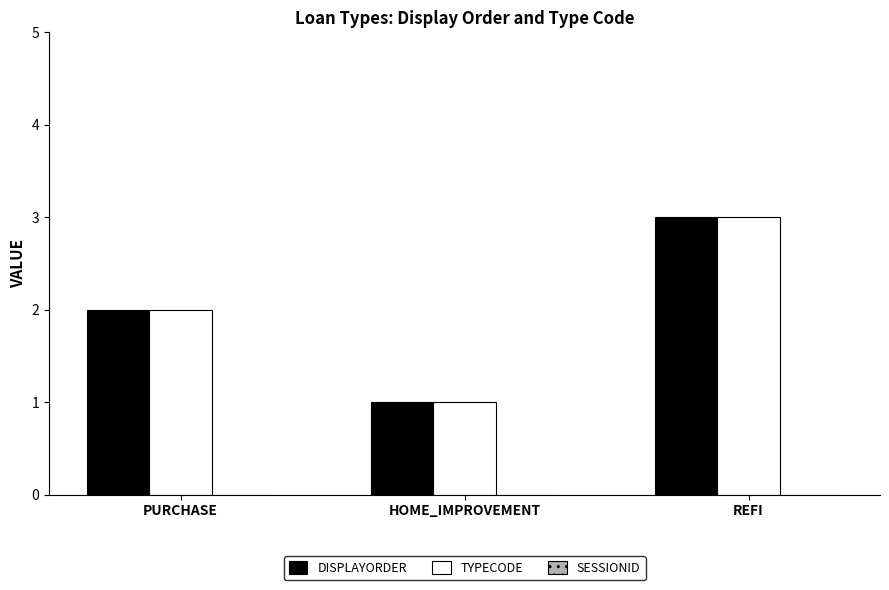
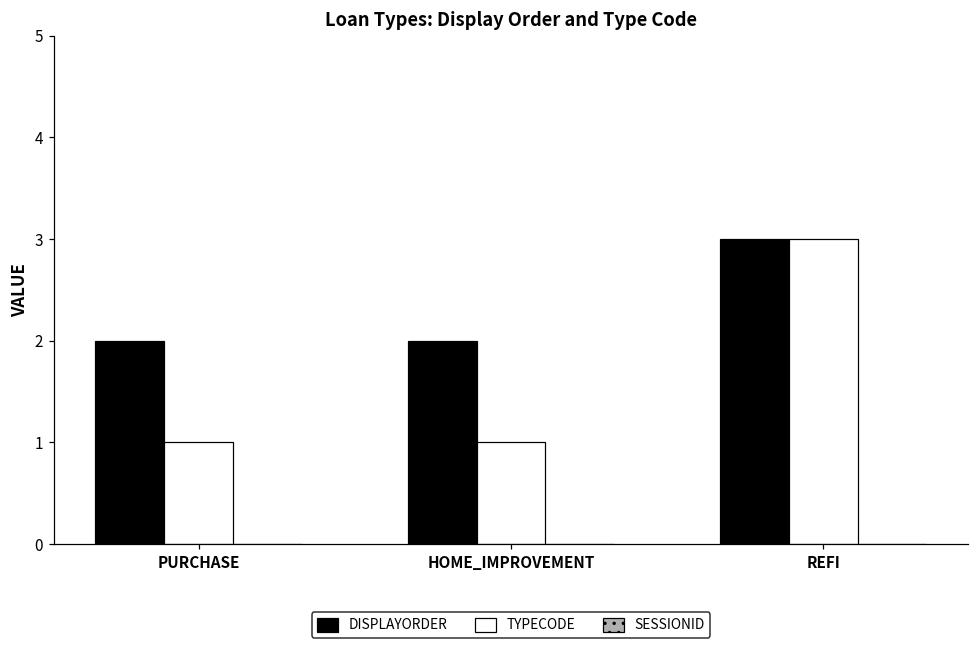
TYPECODE, PURCHASE: 2 -> 1
DISPLAYORDER, HOME_IMPROVEMENT: 1 -> 2
